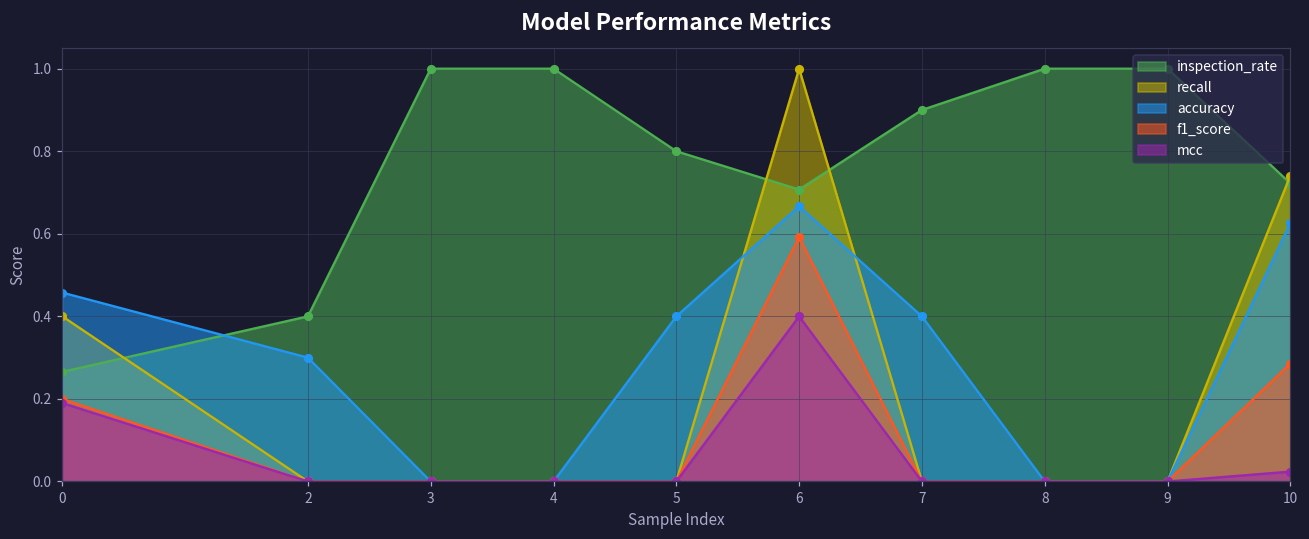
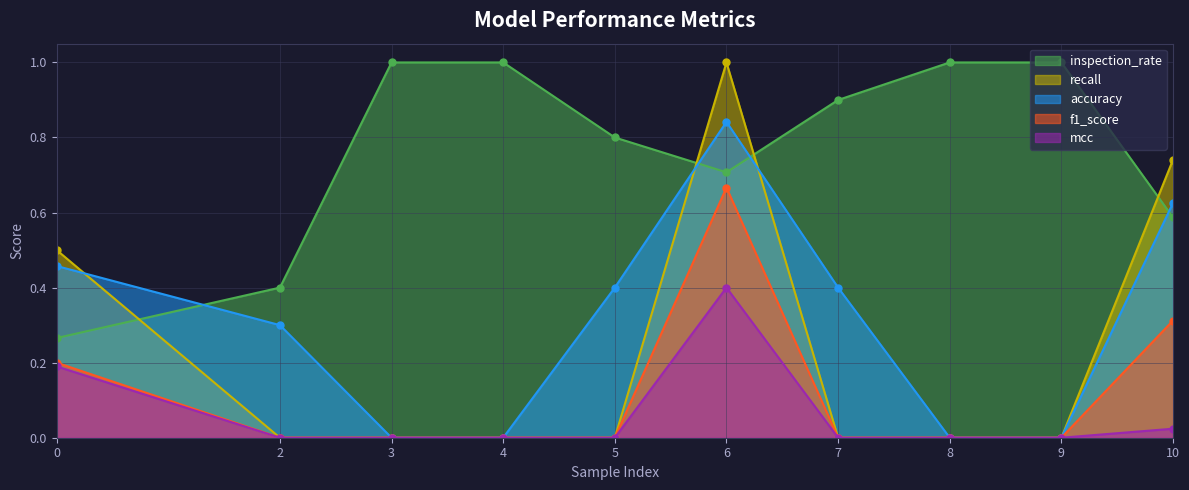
recall, 0: 0.4 -> 0.5
accuracy, 6: 0.67 -> 0.84
f1_score, 6: 0.59 -> 0.67
inspection_rate, 10: 0.72 -> 0.59
f1_score, 10: 0.29 -> 0.31
